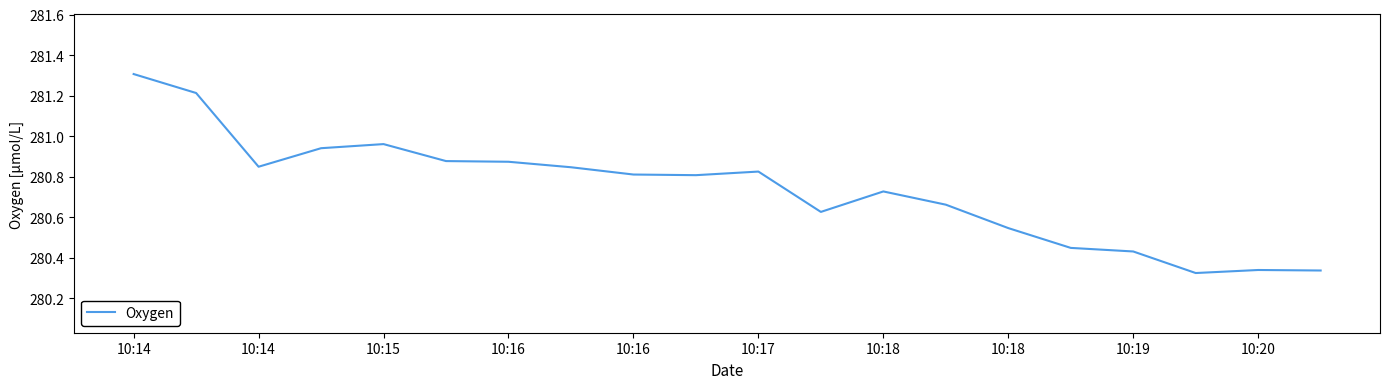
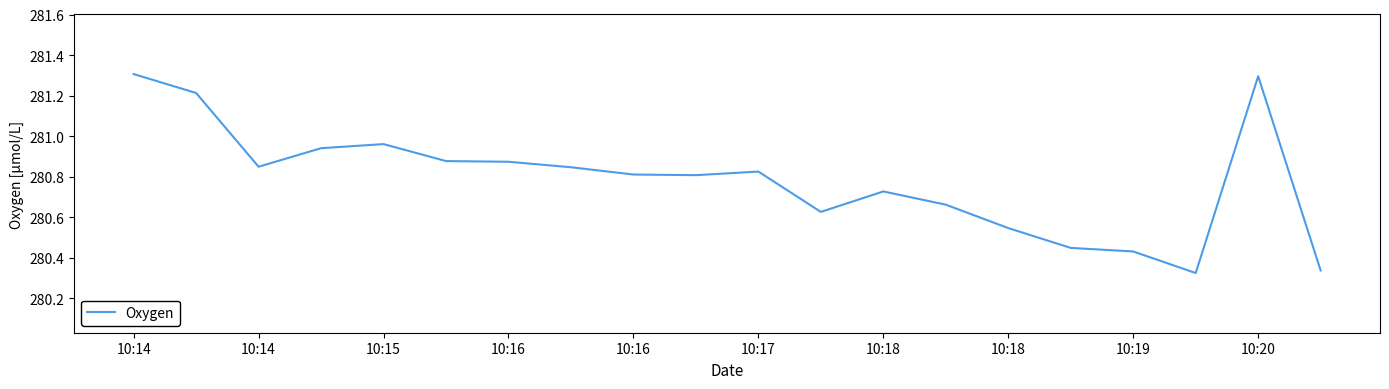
10:20: 280.34 -> 281.30
